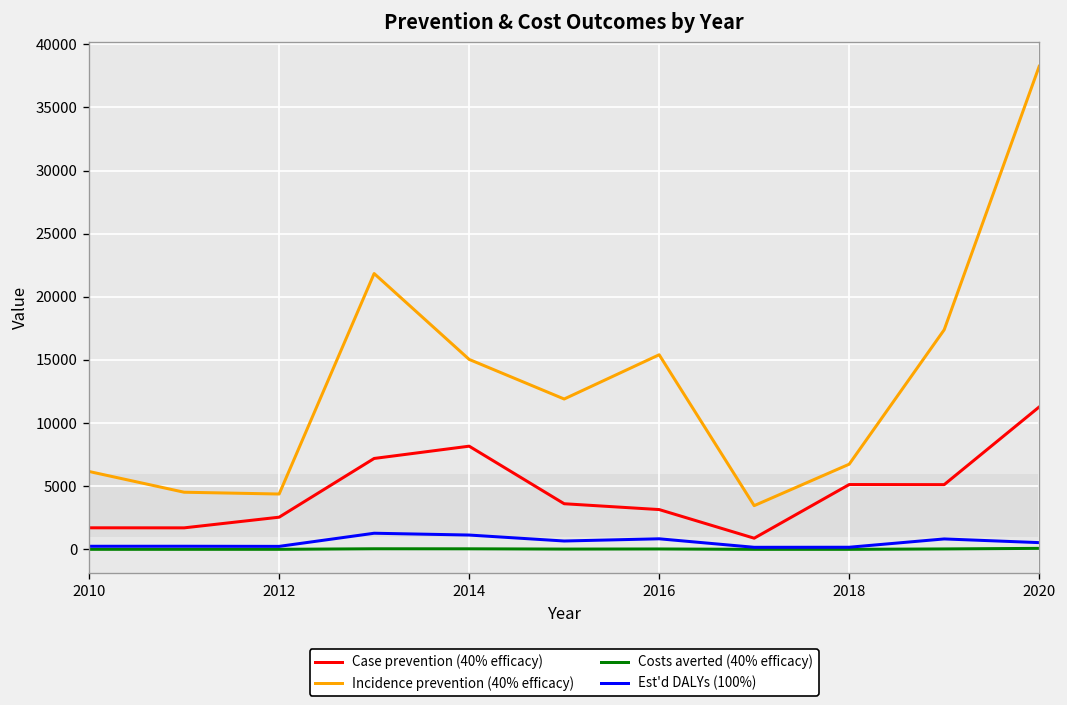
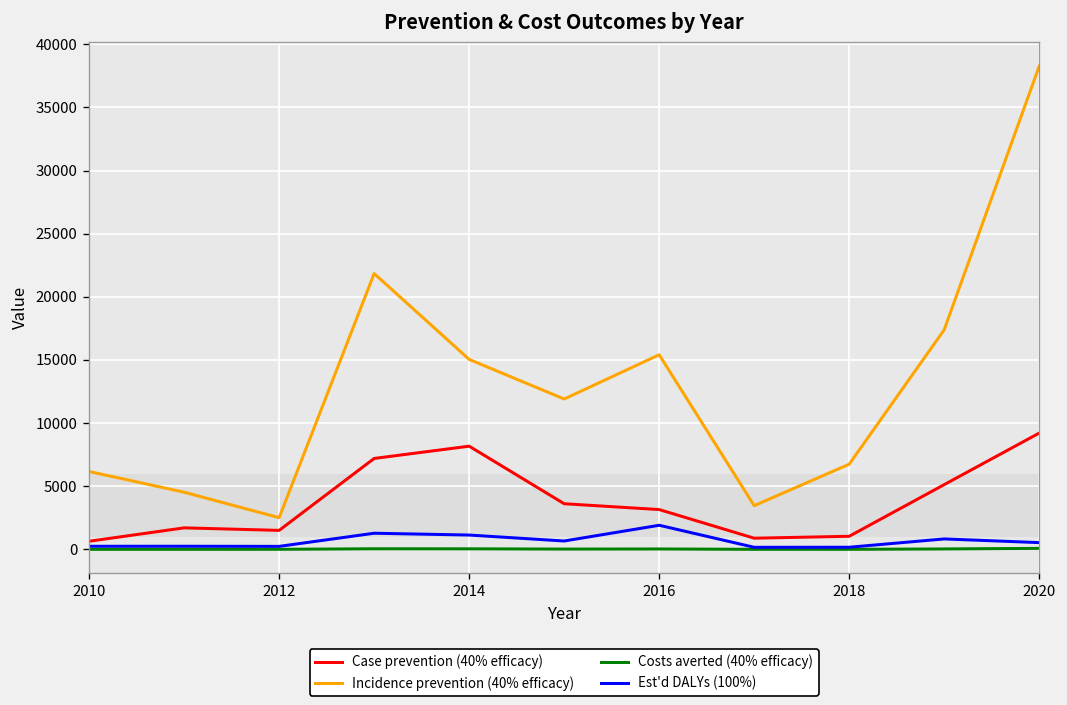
Case prevention (40% efficacy), 2010: 1700 -> 600
Case prevention (40% efficacy), 2012: 2600 -> 1500
Incidence prevention (40% efficacy), 2012: 4400 -> 2500
Est'd DALYs (100%), 2016: 800 -> 1900
Case prevention (40% efficacy), 2018: 5100 -> 1000
Case prevention (40% efficacy), 2020: 11300 -> 9200
